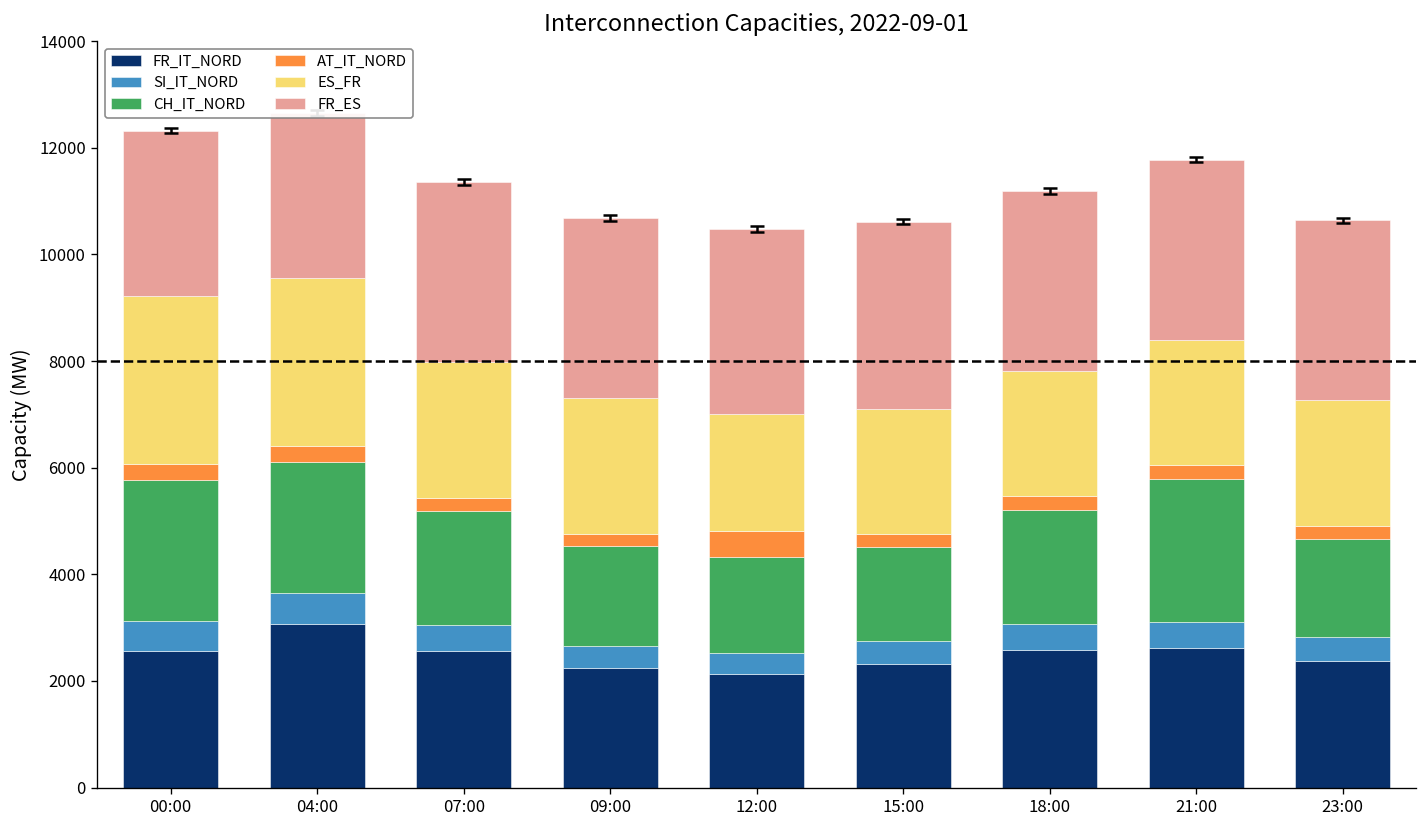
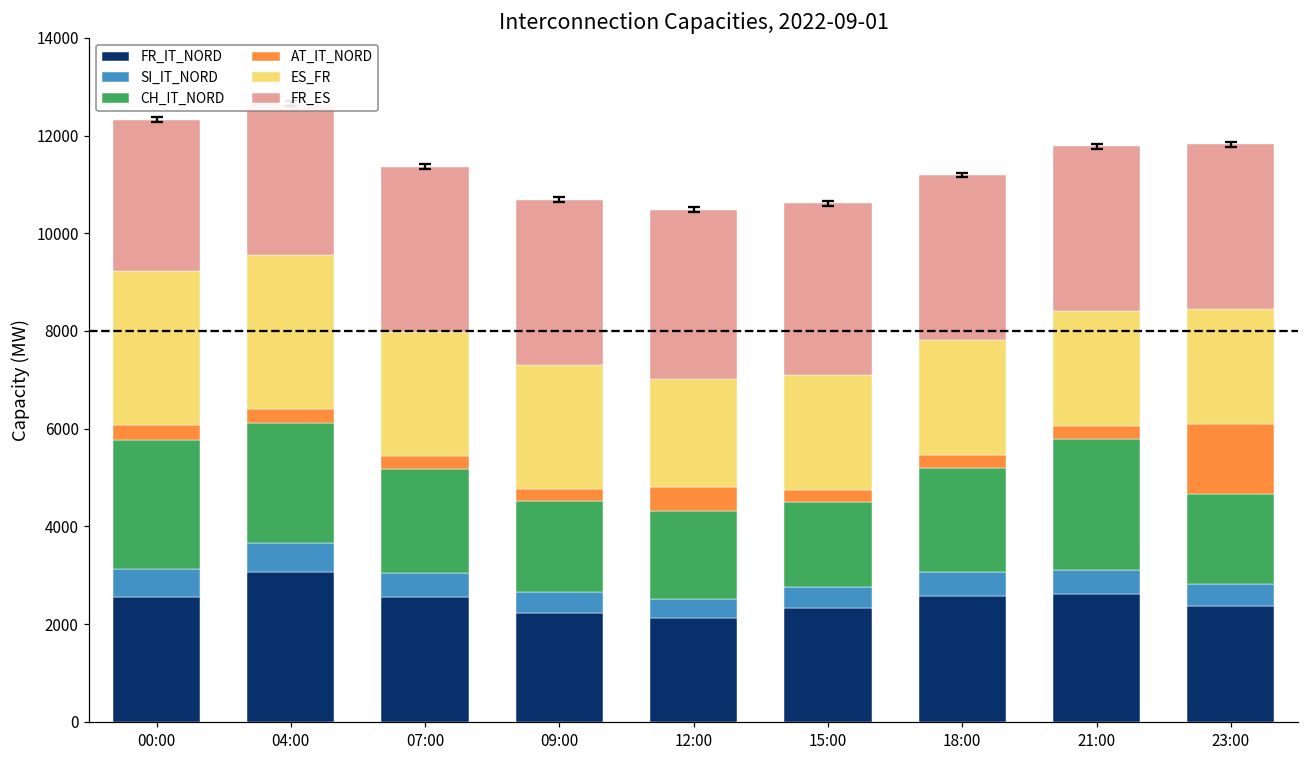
AT_IT_NORD, 23:00: 200 -> 1400
